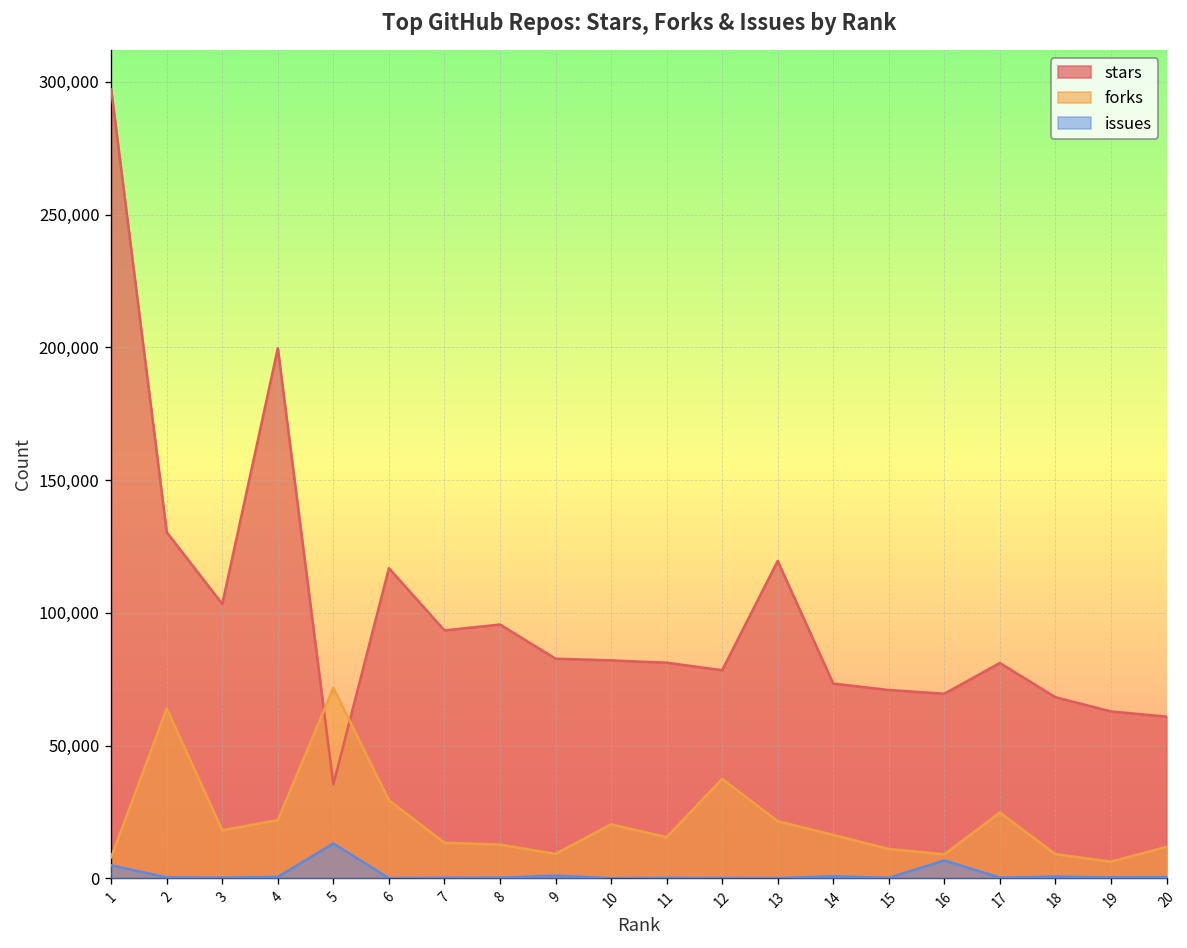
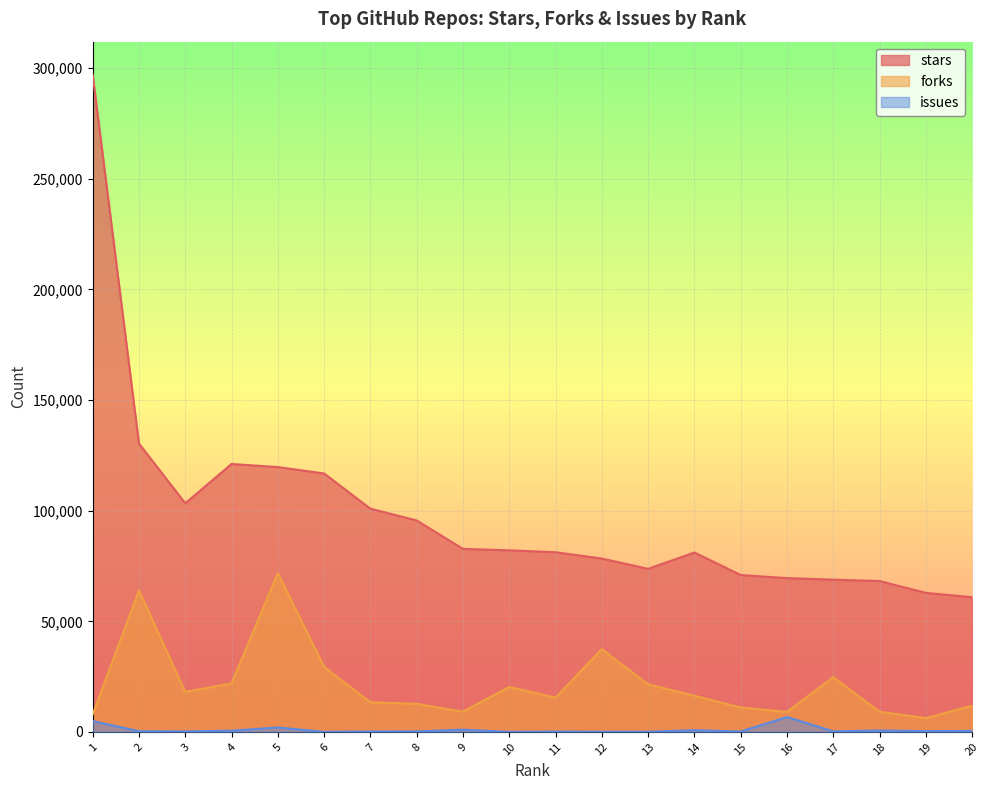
stars, 4: 200,000 -> 121,000
stars, 5: 35,000 -> 120,000
issues, 5: 13,000 -> 2,000
stars, 7: 93,000 -> 101,000
stars, 13: 120,000 -> 74,000
stars, 14: 73,000 -> 81,000
stars, 17: 81,000 -> 69,000
